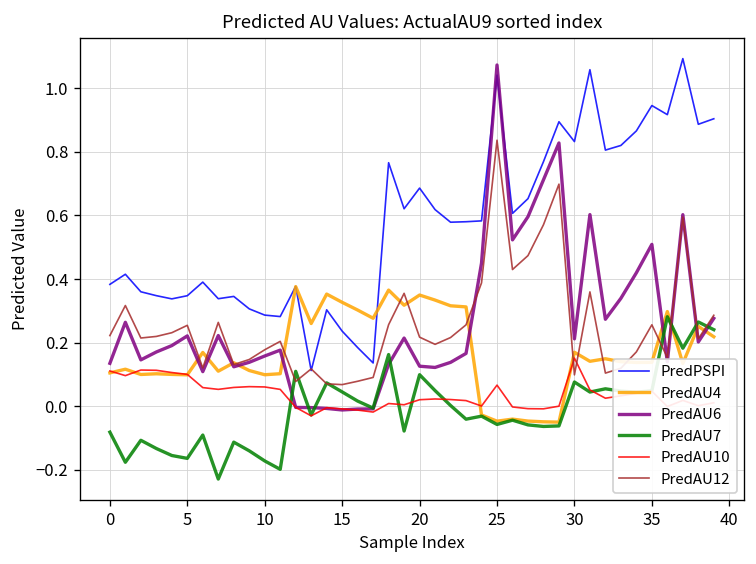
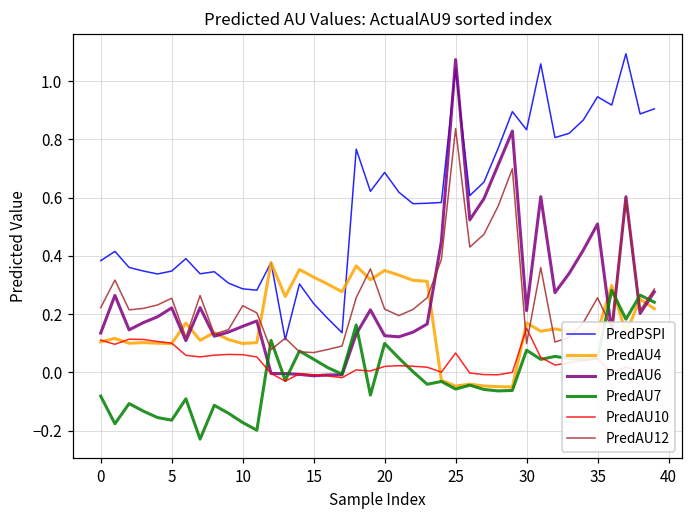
PredAU12, 10: 0.18 -> 0.23
